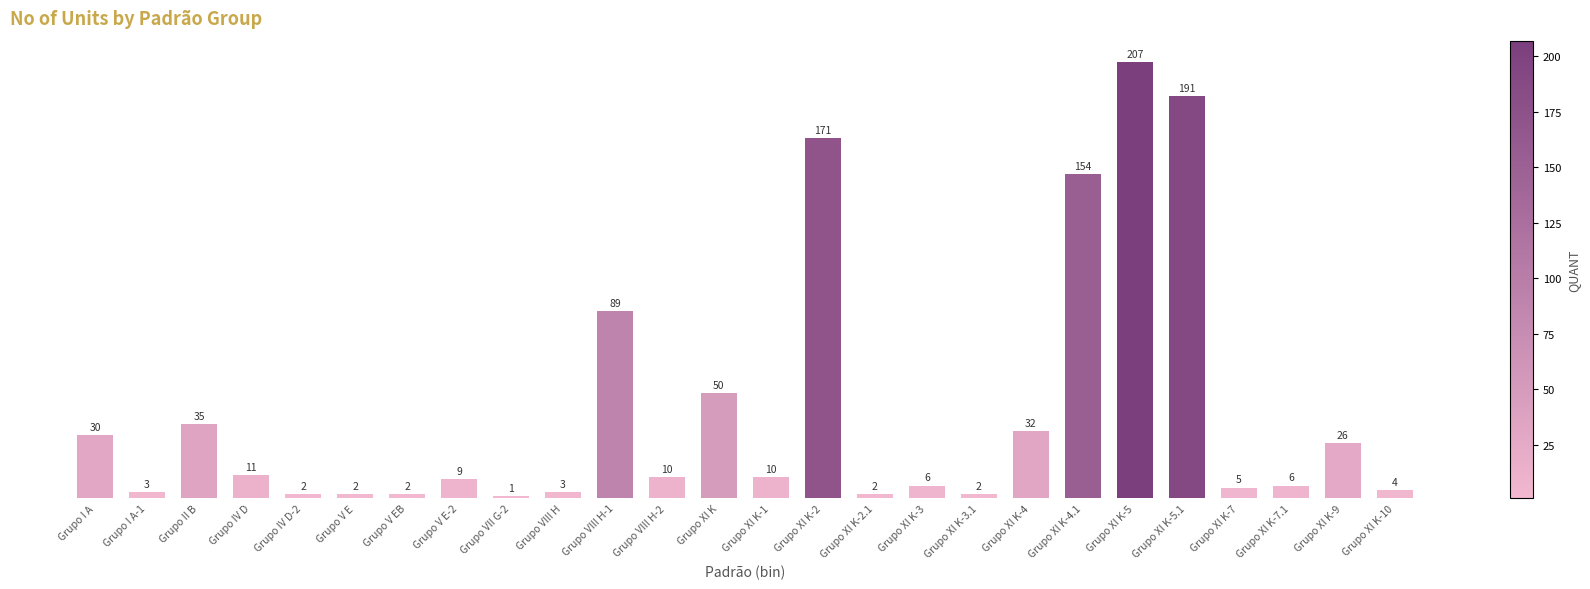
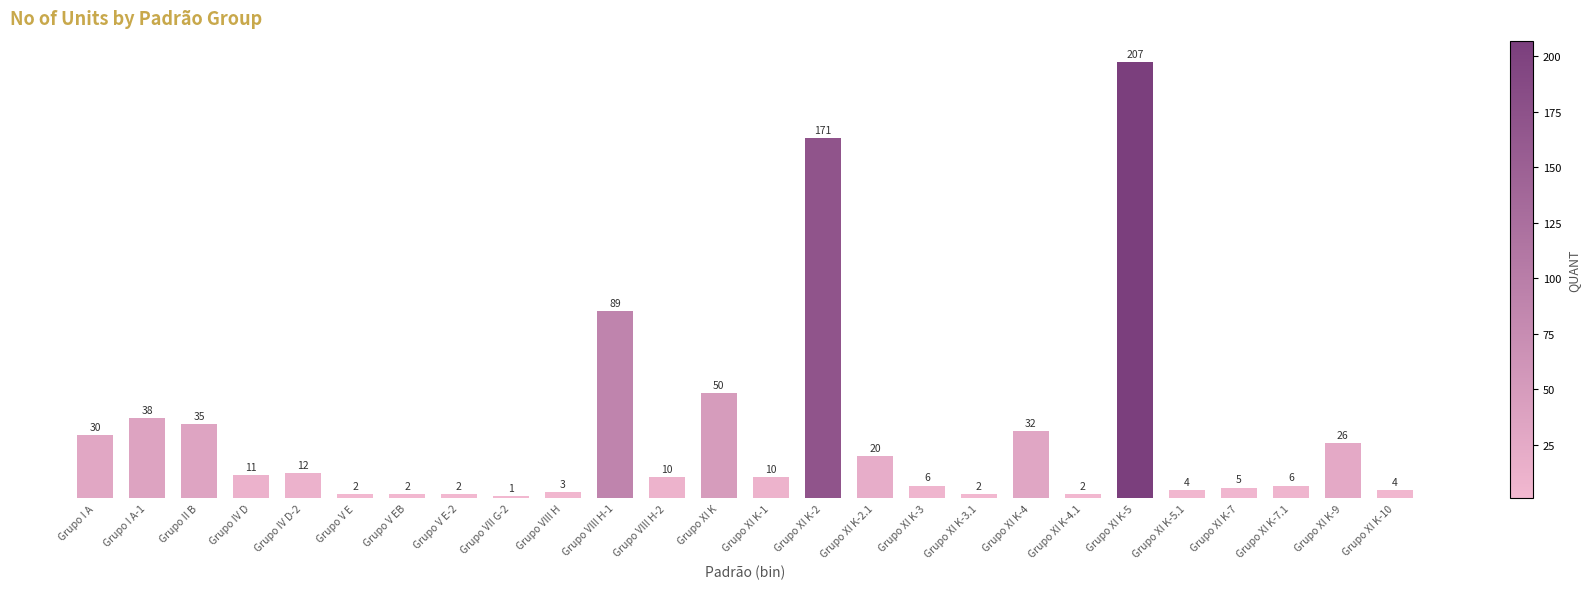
Grupo I A-1: 3 -> 38
Grupo IV D-2: 2 -> 12
Grupo V E-2: 9 -> 2
Grupo XI K-2.1: 2 -> 20
Grupo XI K-4.1: 154 -> 2
Grupo XI K-5.1: 191 -> 4
